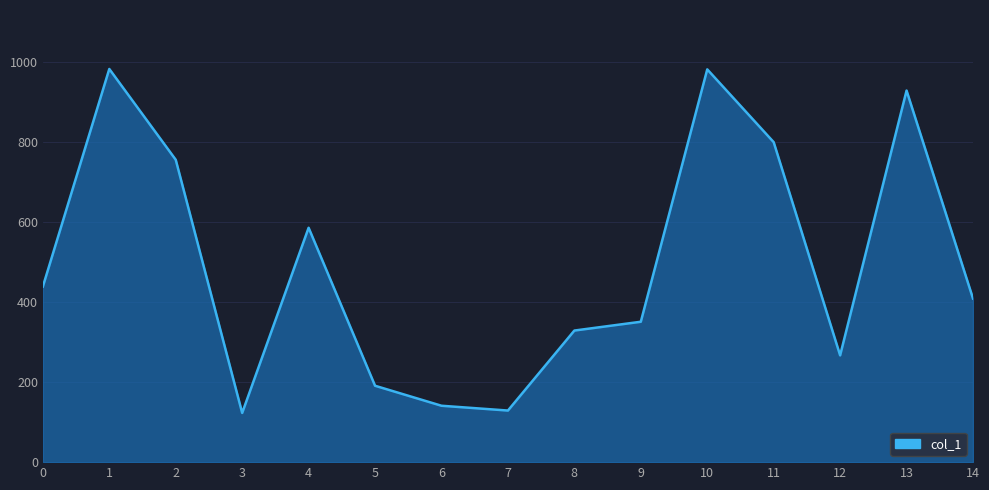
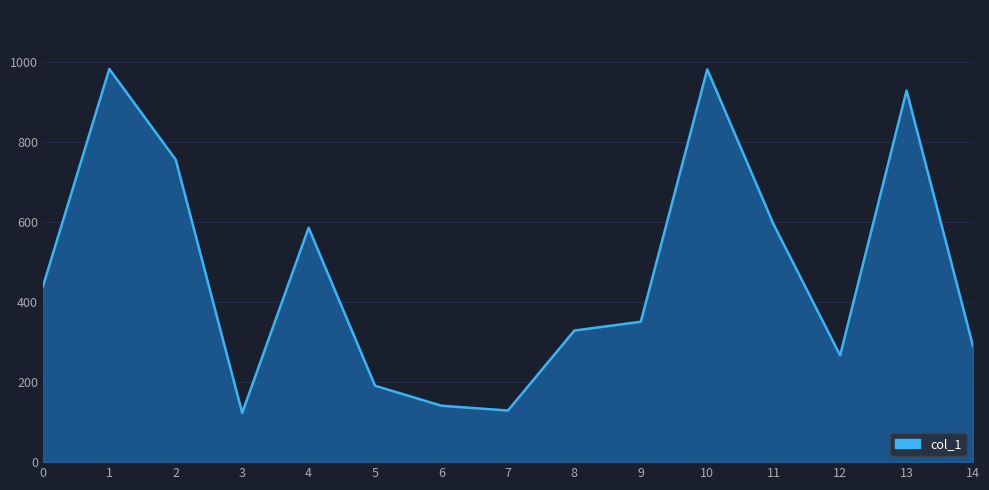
11: 800 -> 590
14: 410 -> 290
